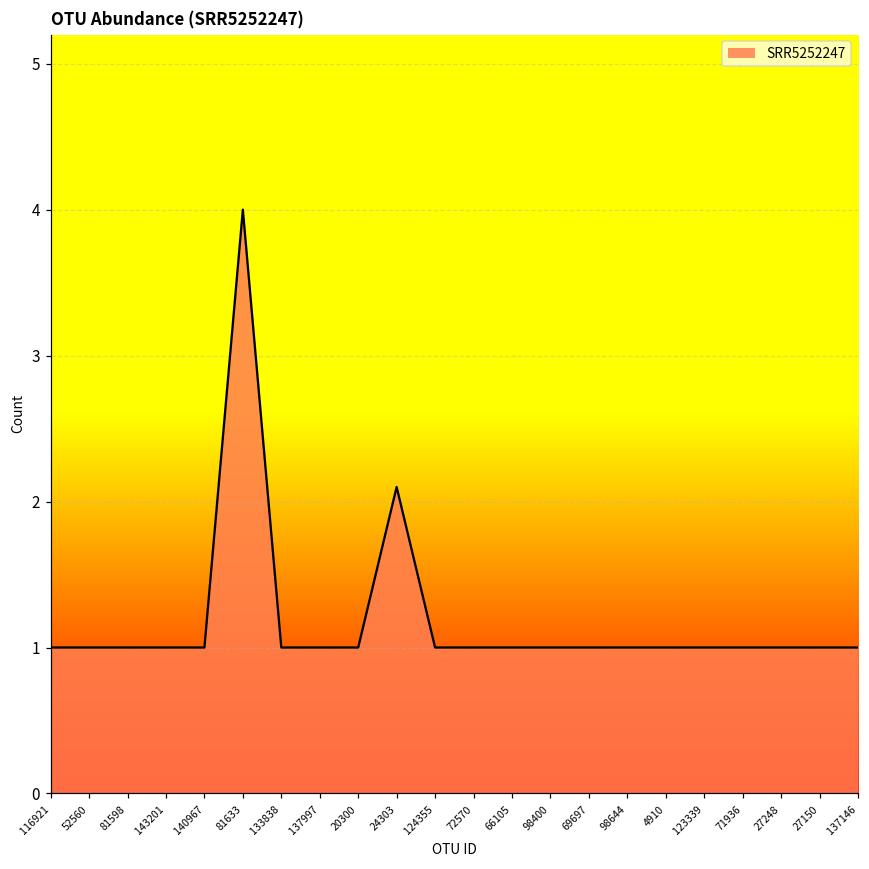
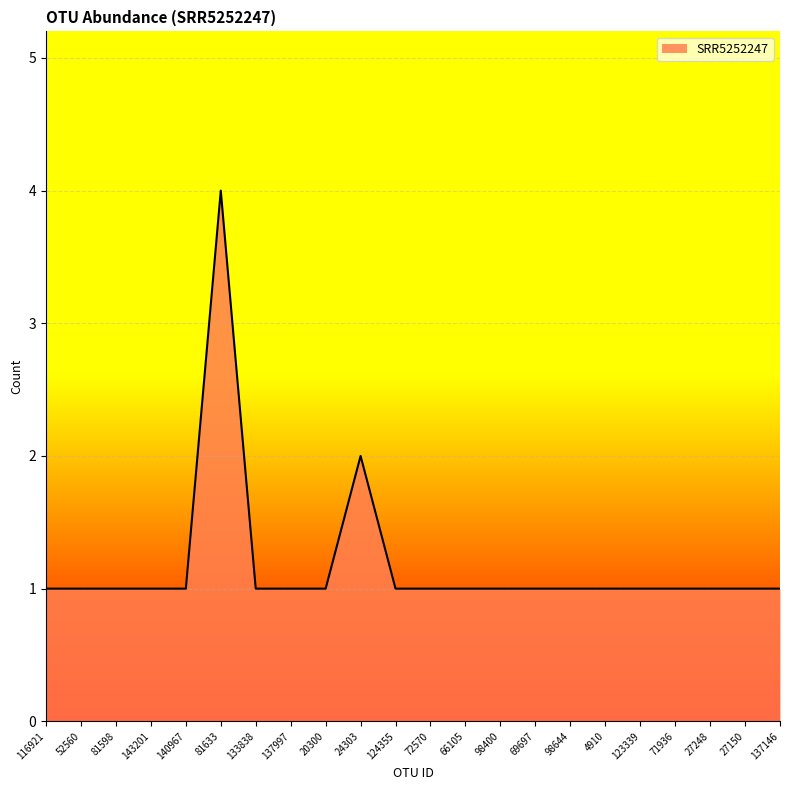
24303: 2.1 -> 2.0
